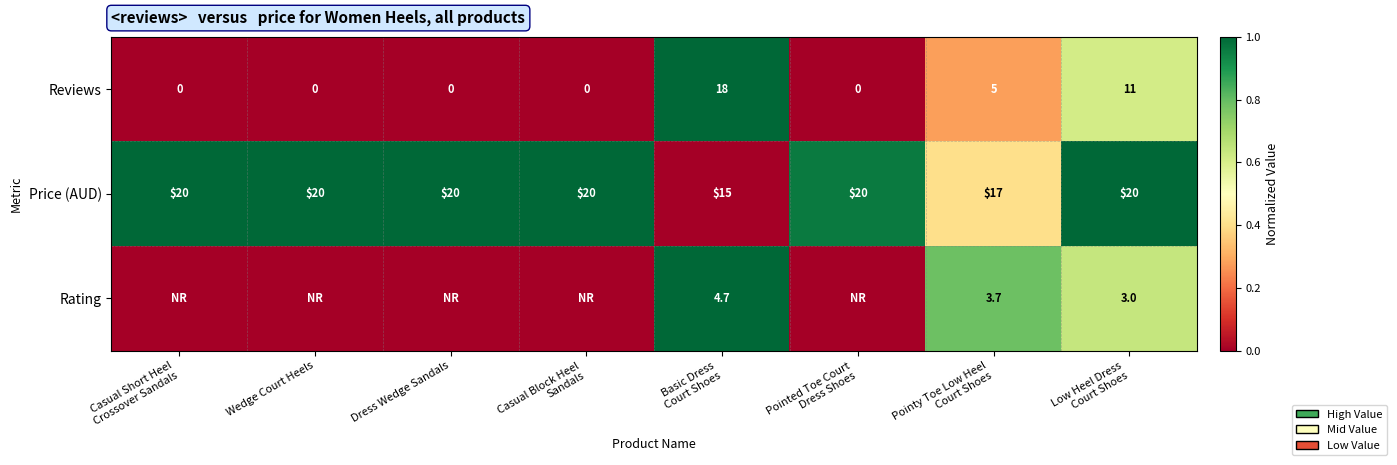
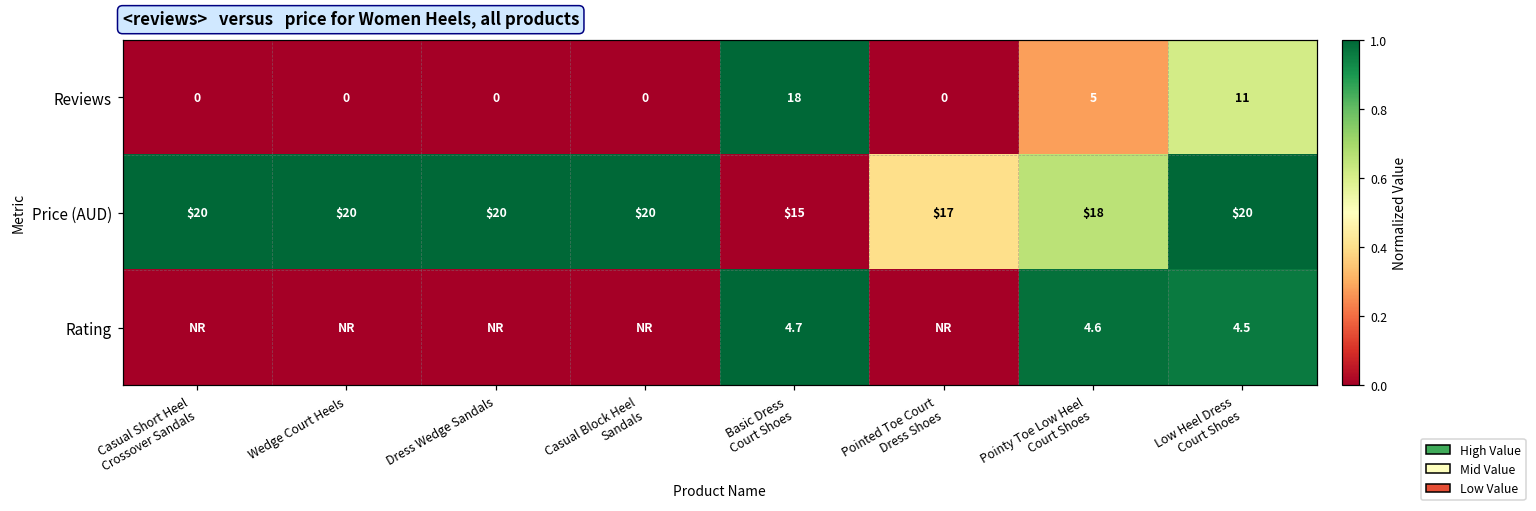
Price (AUD), Pointed Toe Court Dress Shoes: $20 -> $17
Price (AUD), Pointy Toe Low Heel Court Shoes: $17 -> $18
Rating, Pointy Toe Low Heel Court Shoes: 3.7 -> 4.6
Rating, Low Heel Dress Court Shoes: 3.0 -> 4.5
